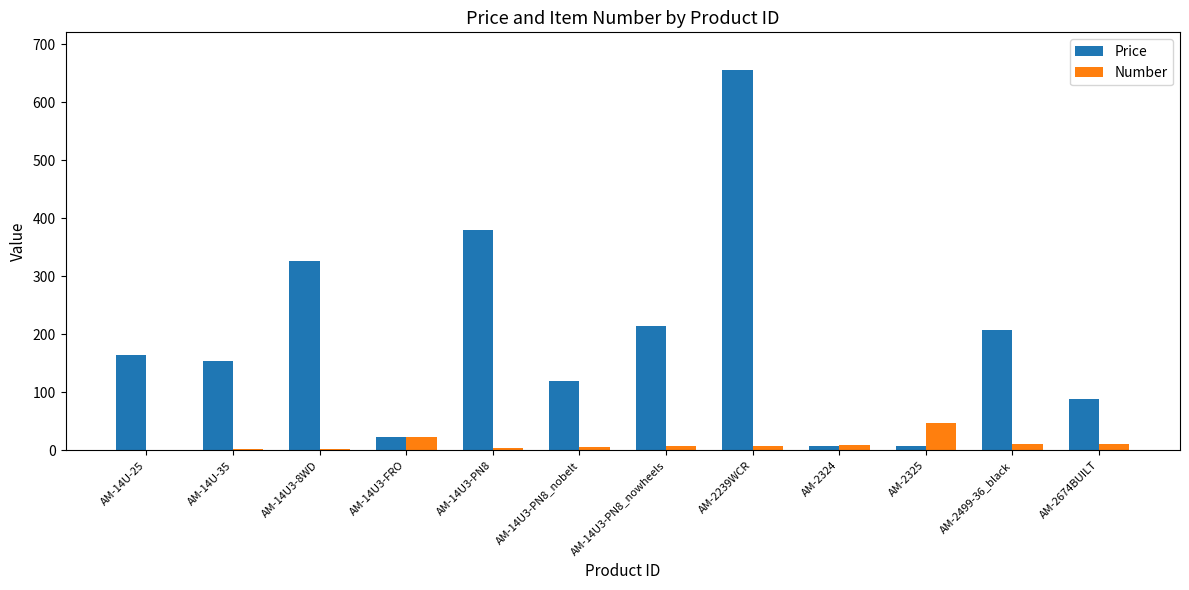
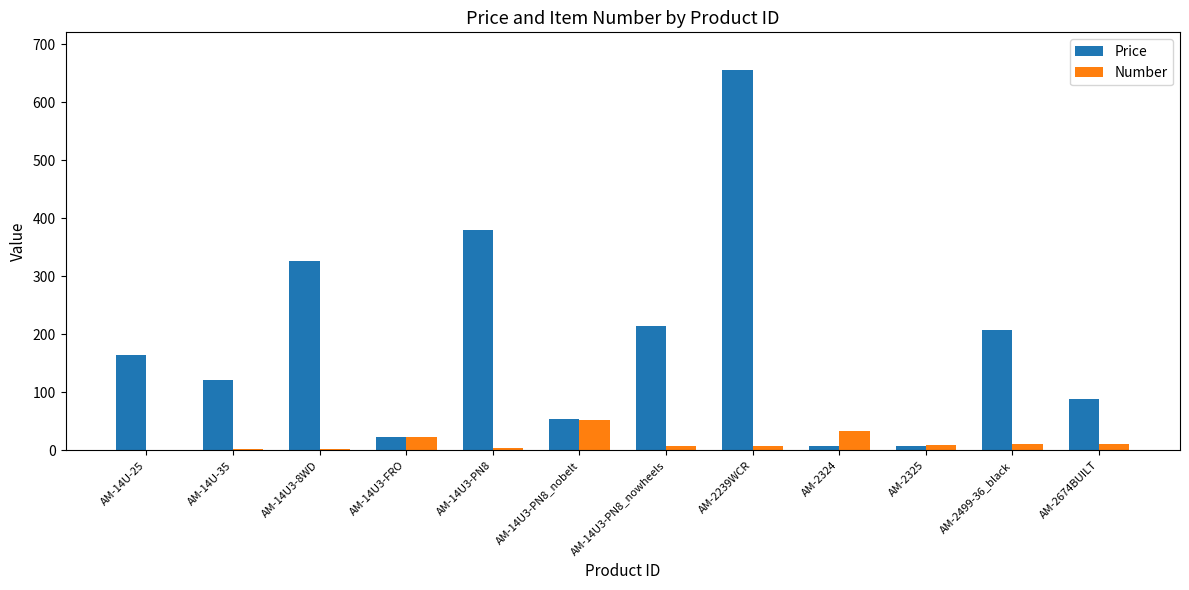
Price, AM-14U-35: 160 -> 120
Price, AM-14U3-PN8_nobelt: 120 -> 60
Number, AM-14U3-PN8_nobelt: 10 -> 50
Number, AM-2324: 10 -> 30
Number, AM-2325: 50 -> 10
